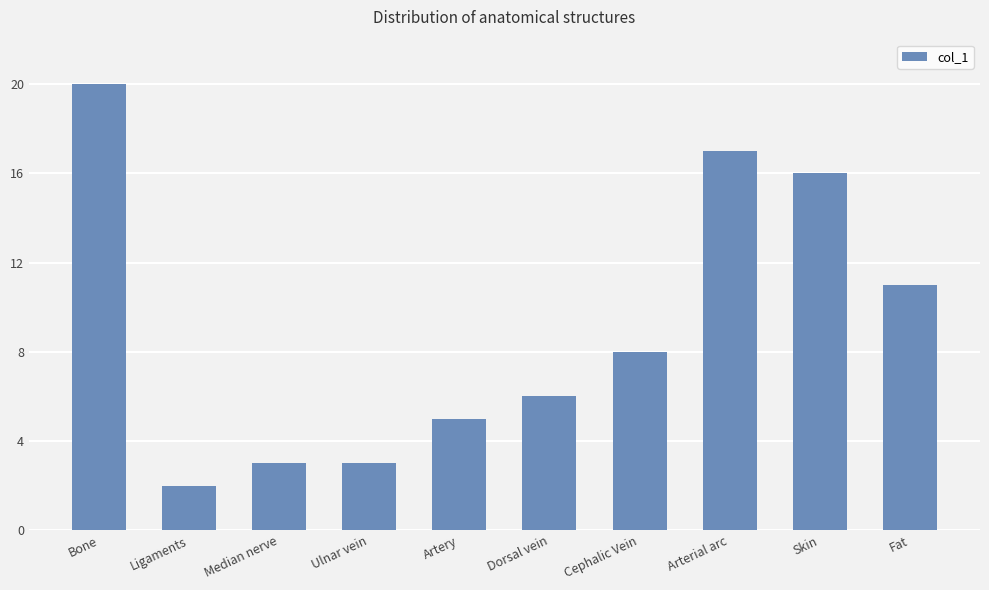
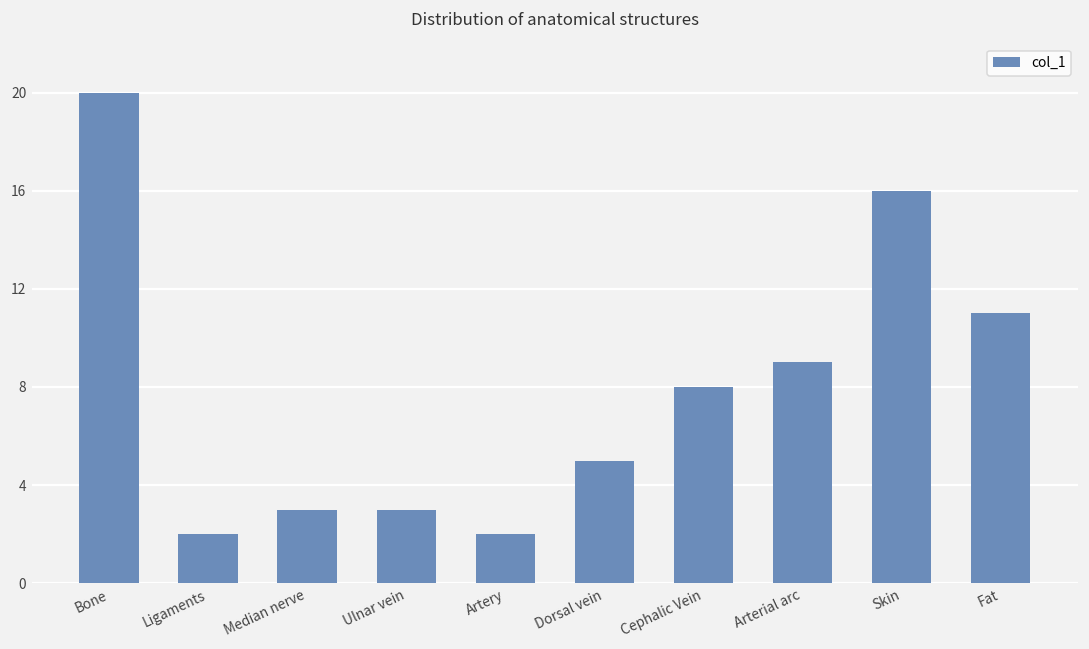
Artery: 5 -> 2
Dorsal vein: 6 -> 5
Arterial arc: 17 -> 9
